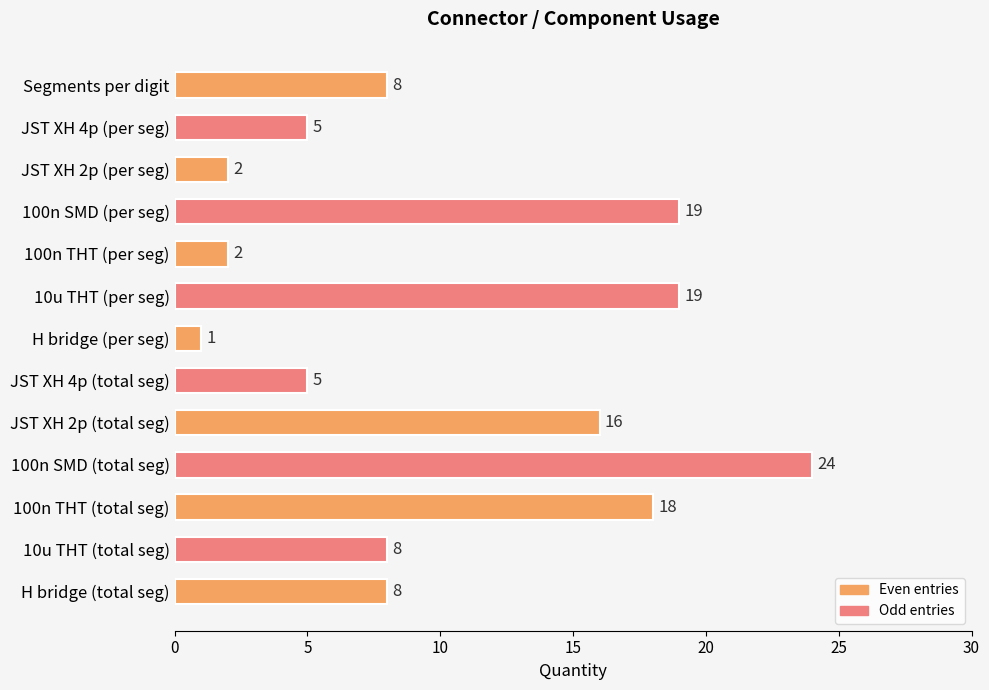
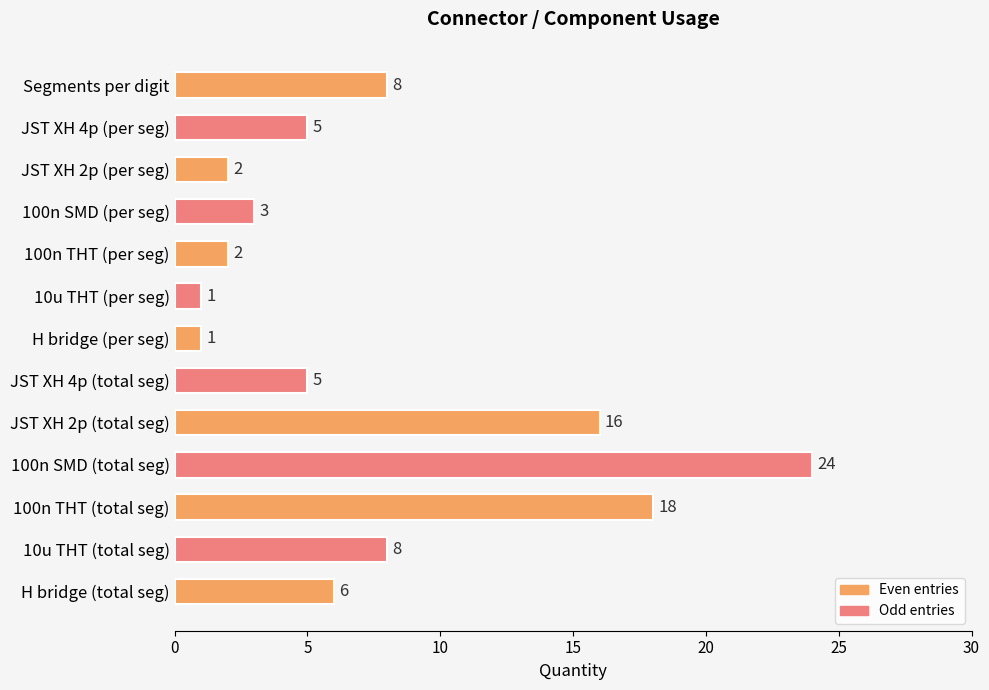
100n SMD (per seg): 19 -> 3
10u THT (per seg): 19 -> 1
H bridge (total seg): 8 -> 6
